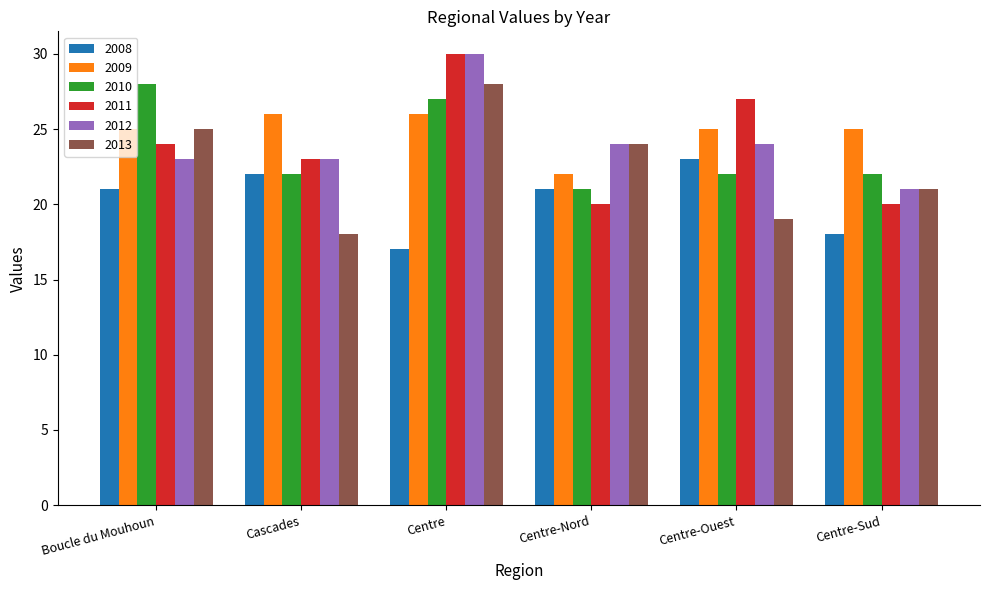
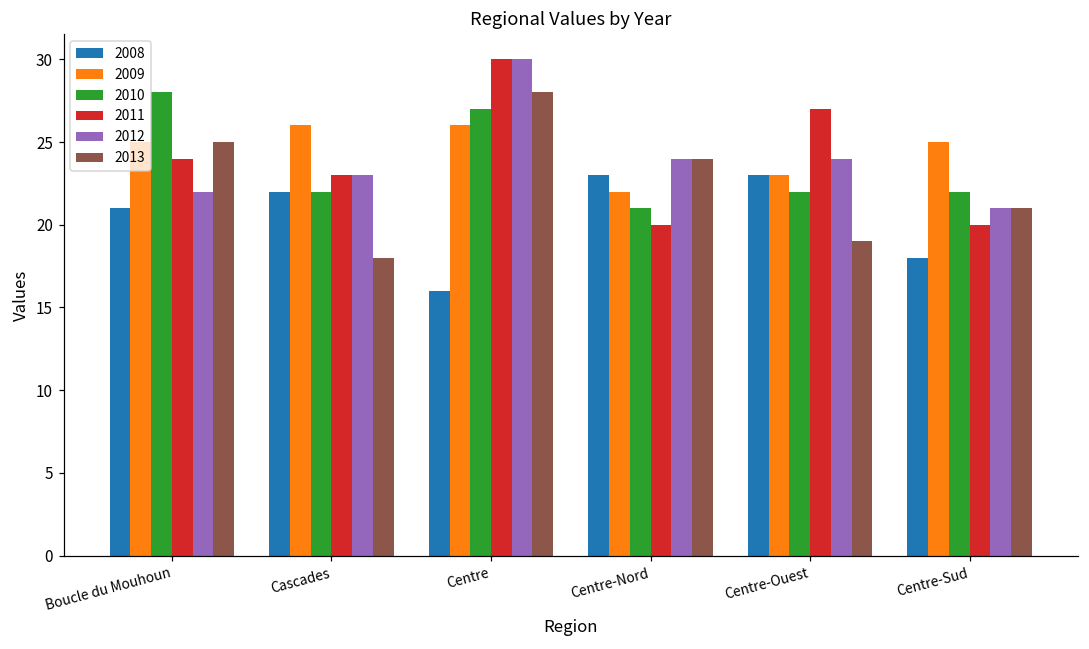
2012, Boucle du Mouhoun: 23 -> 22
2008, Centre: 17 -> 16
2008, Centre-Nord: 21 -> 23
2009, Centre-Ouest: 25 -> 23
